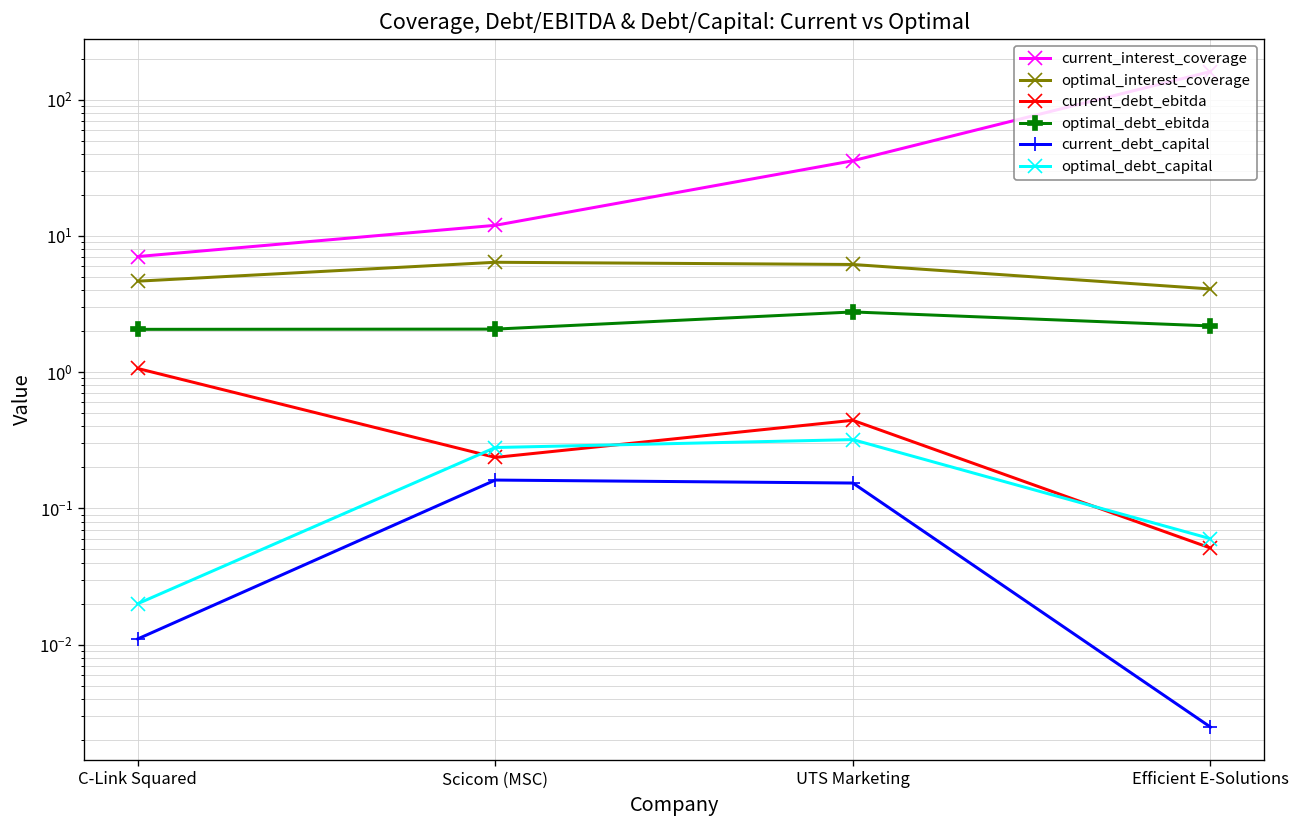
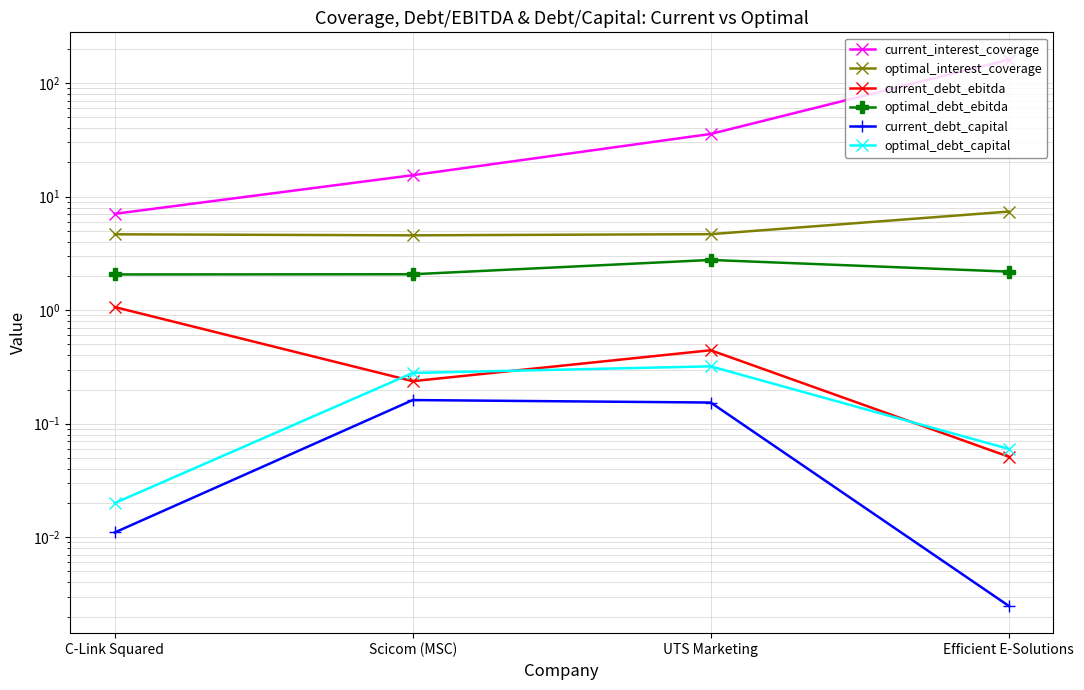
current_interest_coverage, Scicom (MSC): 12 -> 15
optimal_interest_coverage, Scicom (MSC): 6 -> 4.6
optimal_interest_coverage, UTS Marketing: 6 -> 4.7
optimal_interest_coverage, Efficient E-Solutions: 4.1 -> 7
